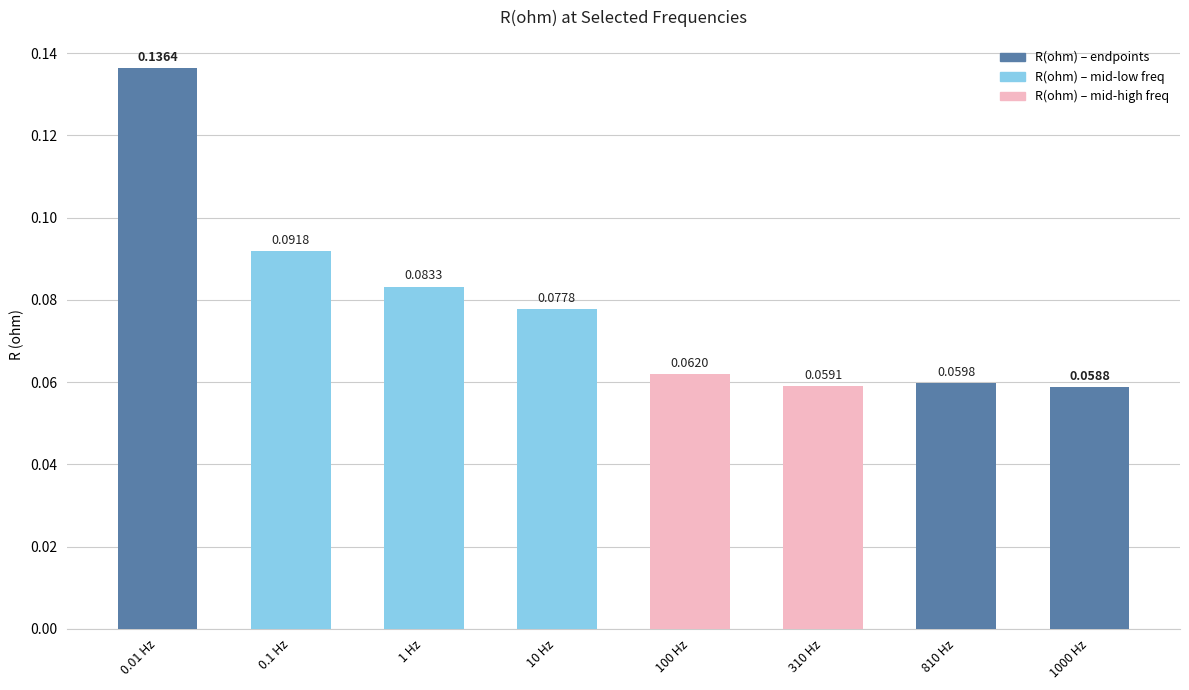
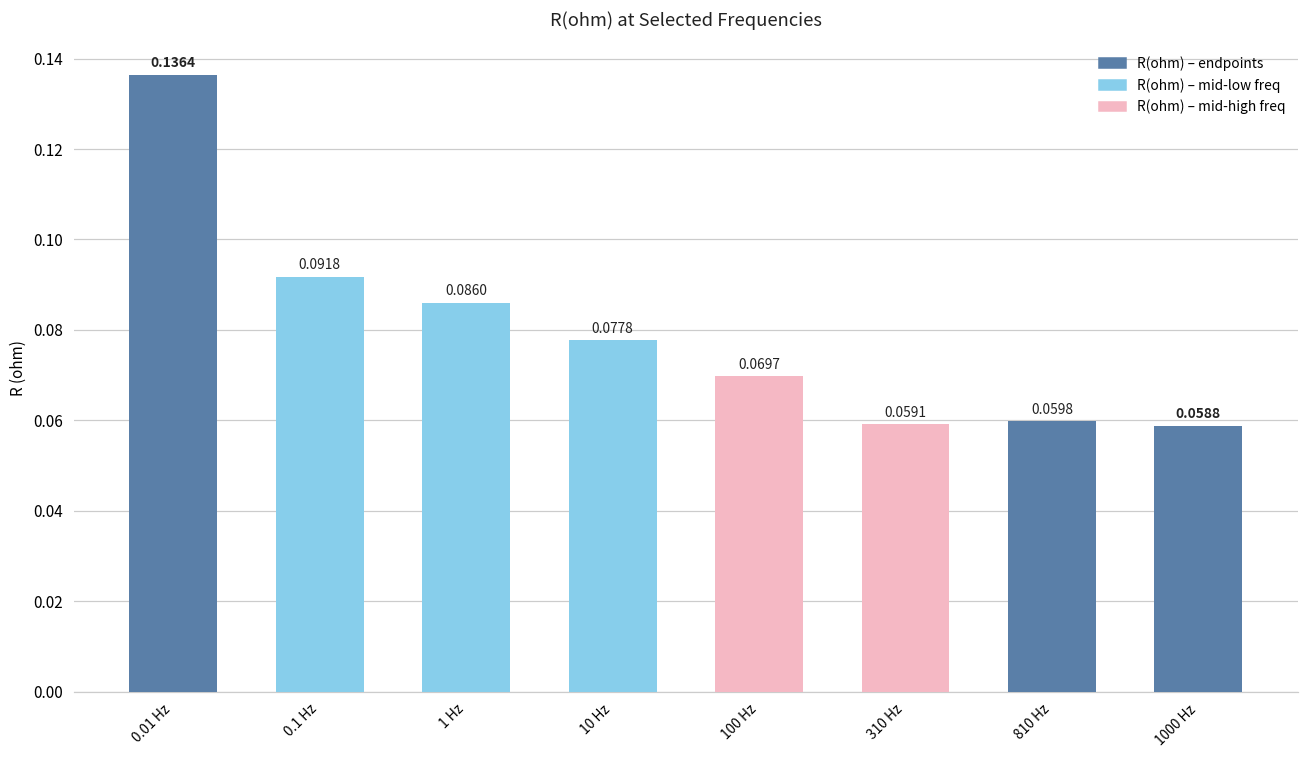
1 Hz: 0.0833 -> 0.0860
100 Hz: 0.0620 -> 0.0697
